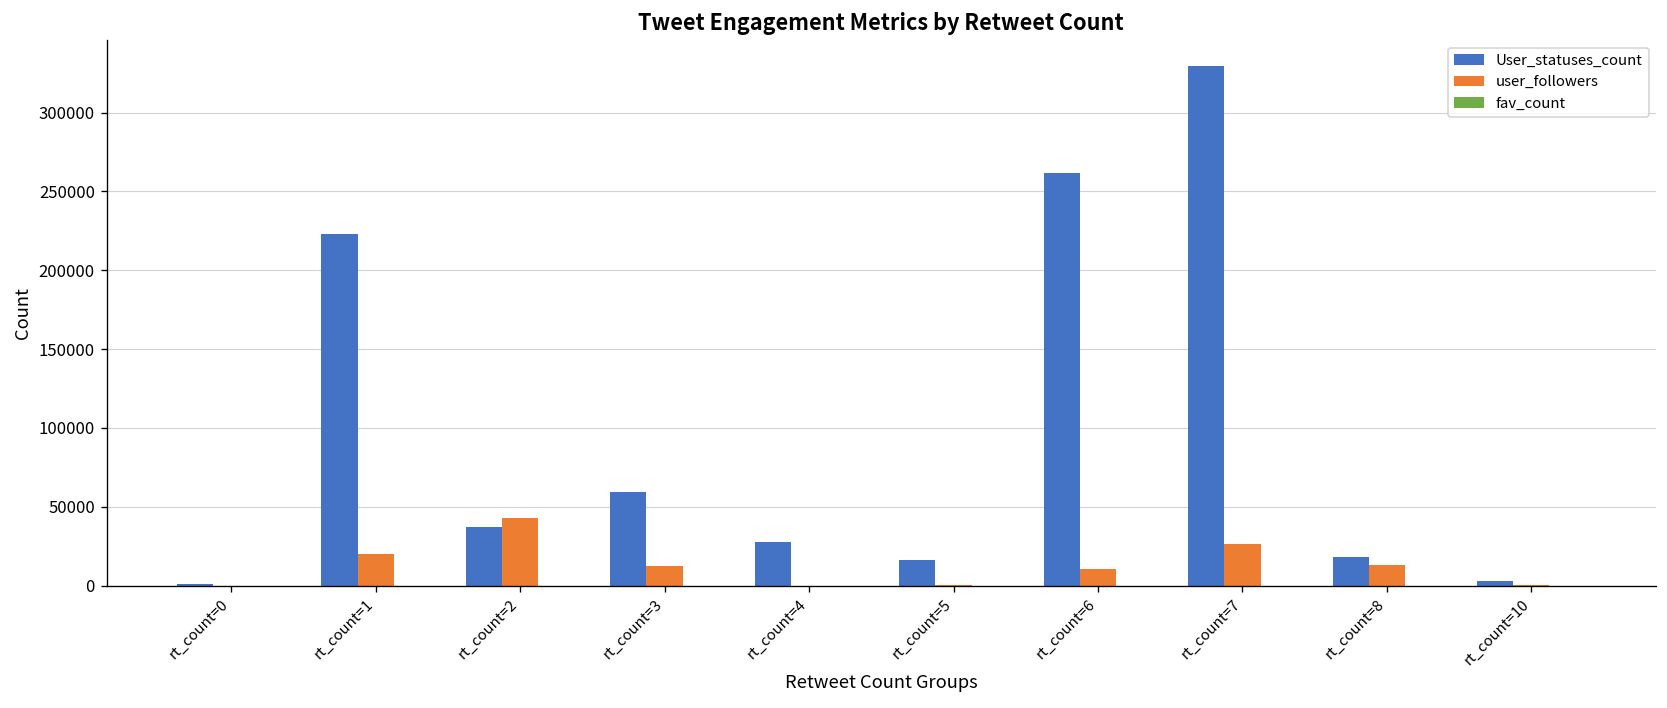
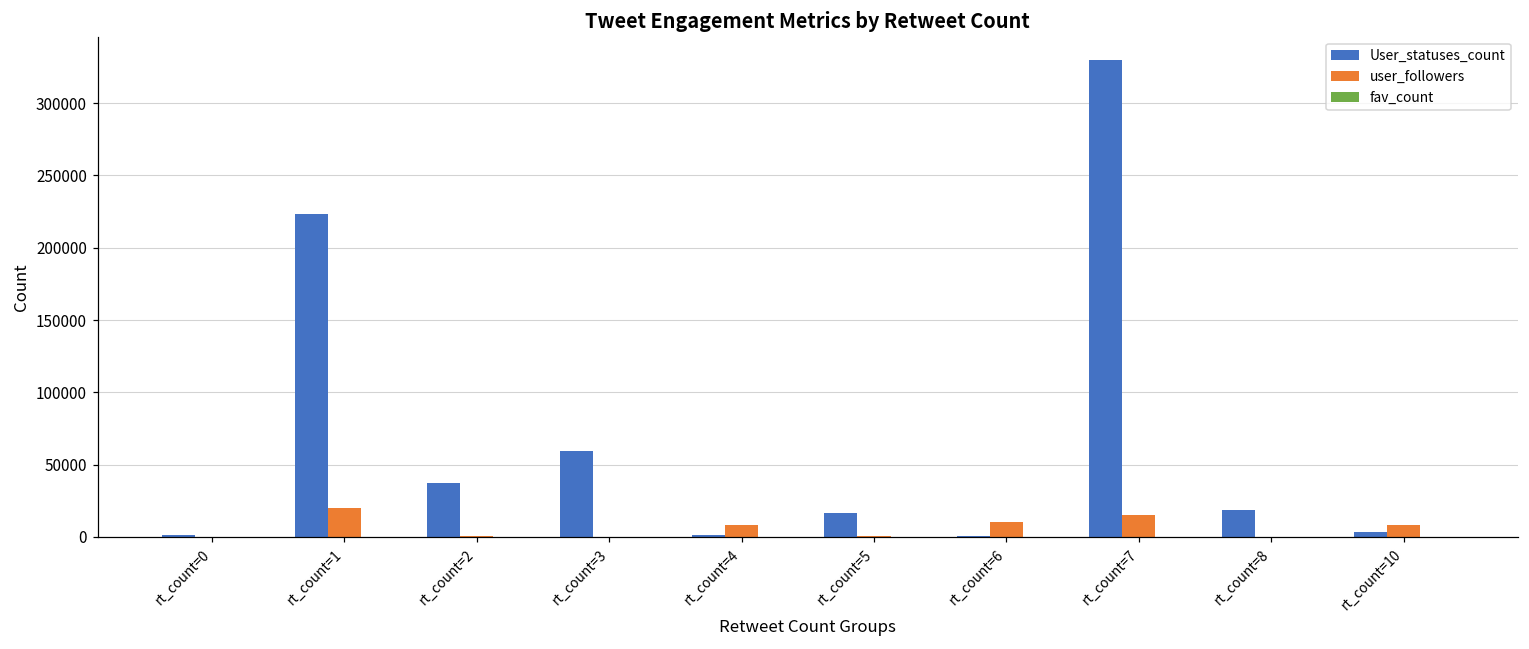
user_followers, rt_count=2: 43000 -> 0
user_followers, rt_count=3: 12000 -> 0
User_statuses_count, rt_count=4: 28000 -> 1000
user_followers, rt_count=4: 0 -> 9000
User_statuses_count, rt_count=6: 262000 -> 1000
user_followers, rt_count=7: 26000 -> 15000
user_followers, rt_count=8: 13000 -> 0
user_followers, rt_count=10: 0 -> 8000
